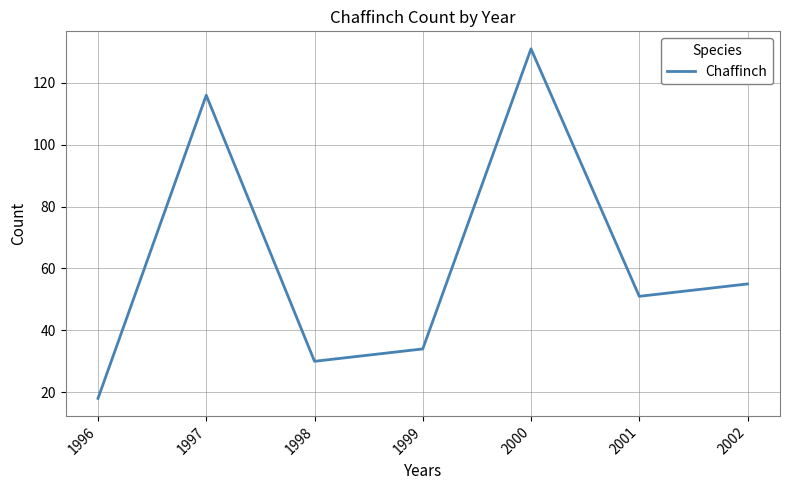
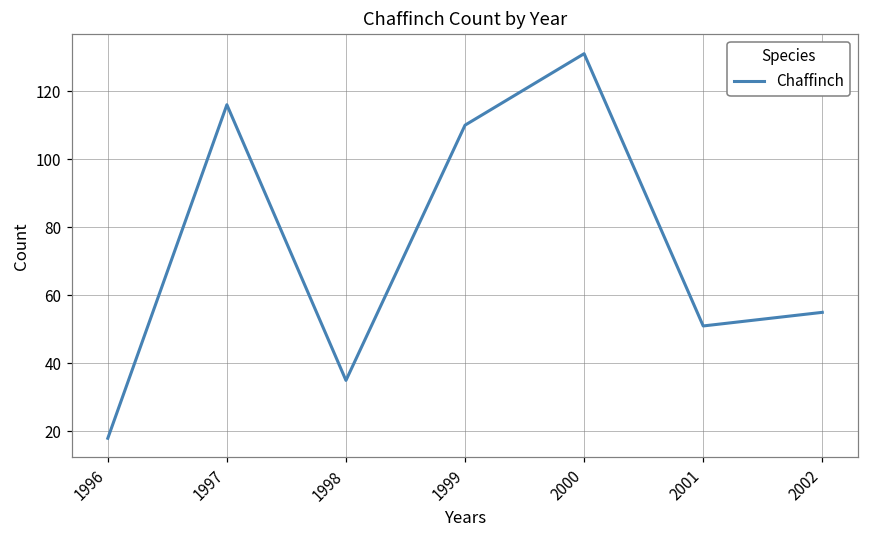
1998: 30 -> 35
1999: 34 -> 110
